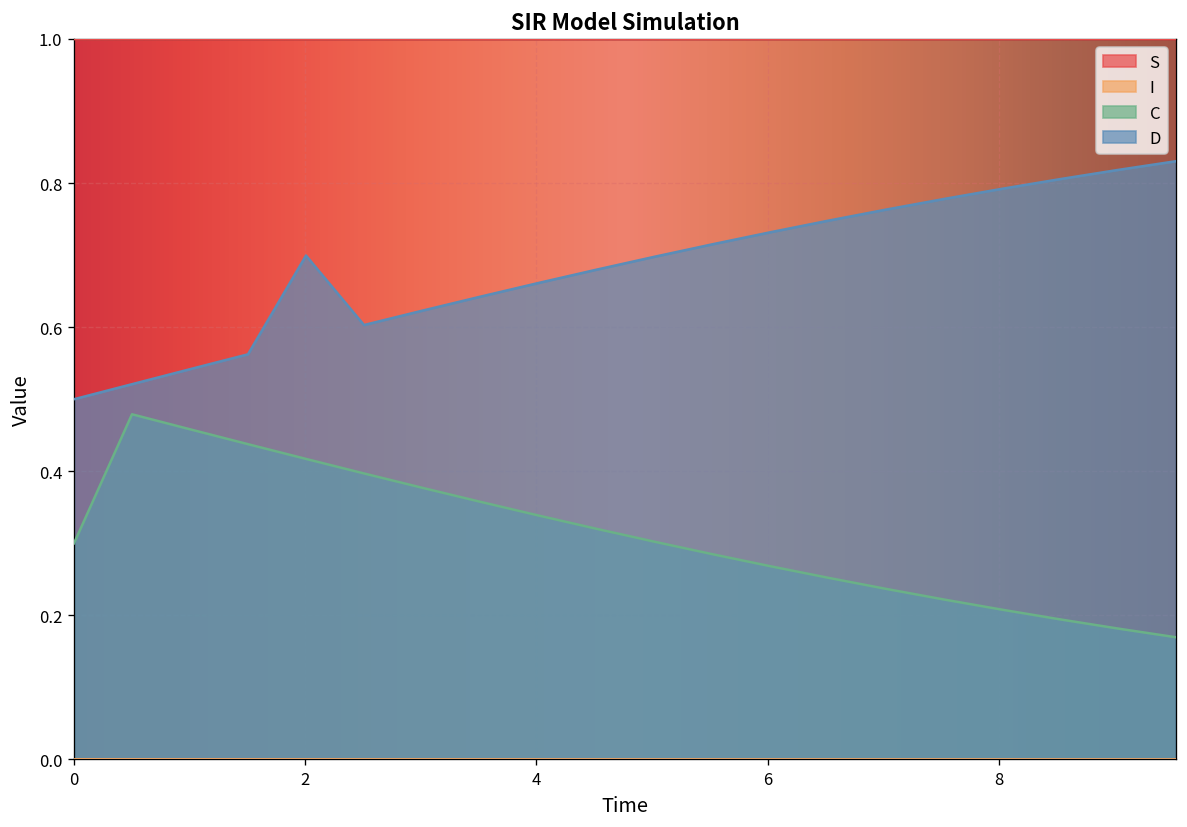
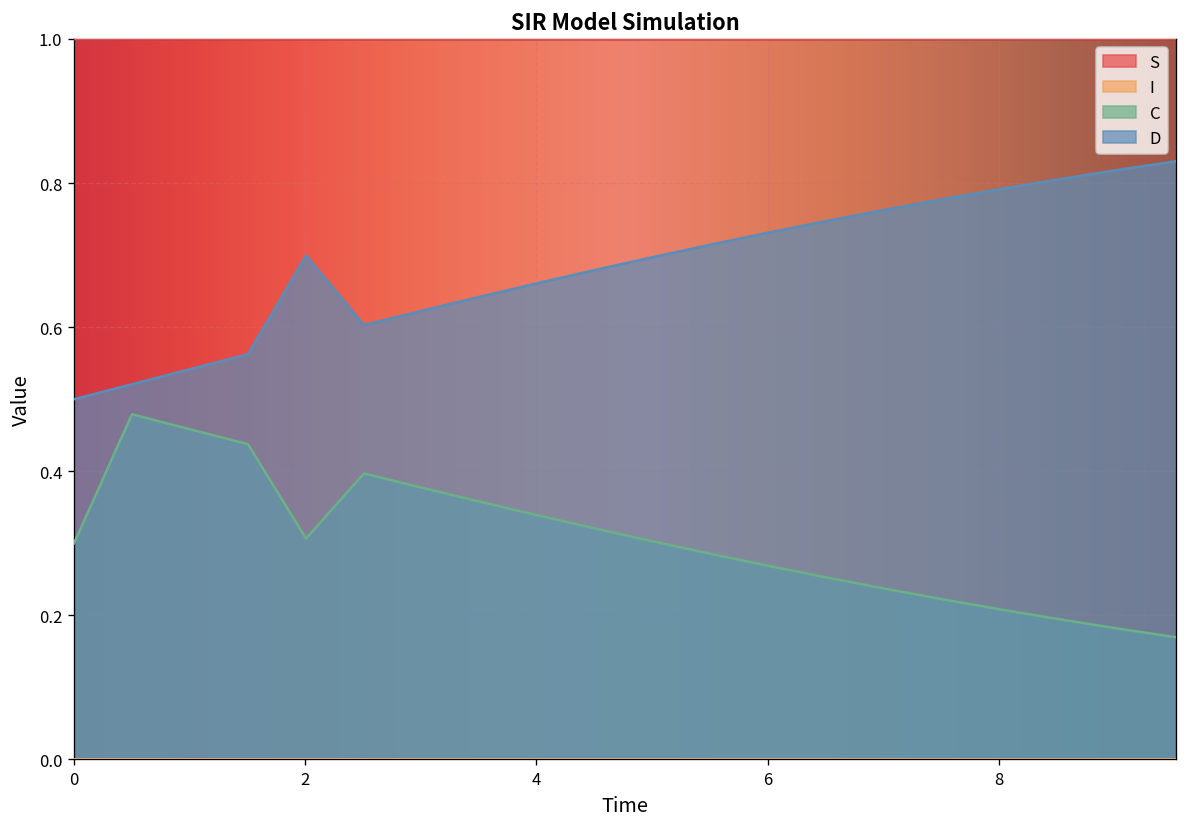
C, 2: 0.42 -> 0.31
